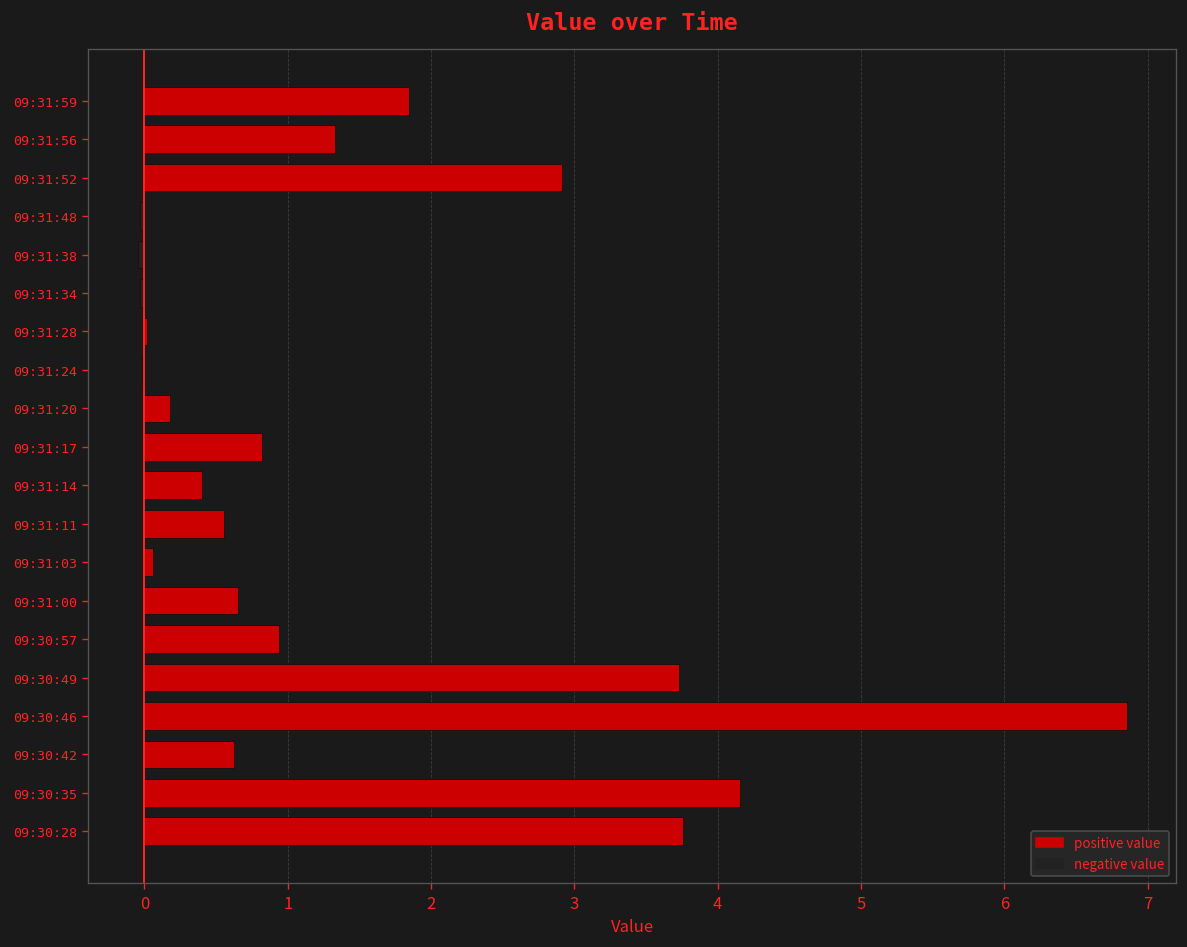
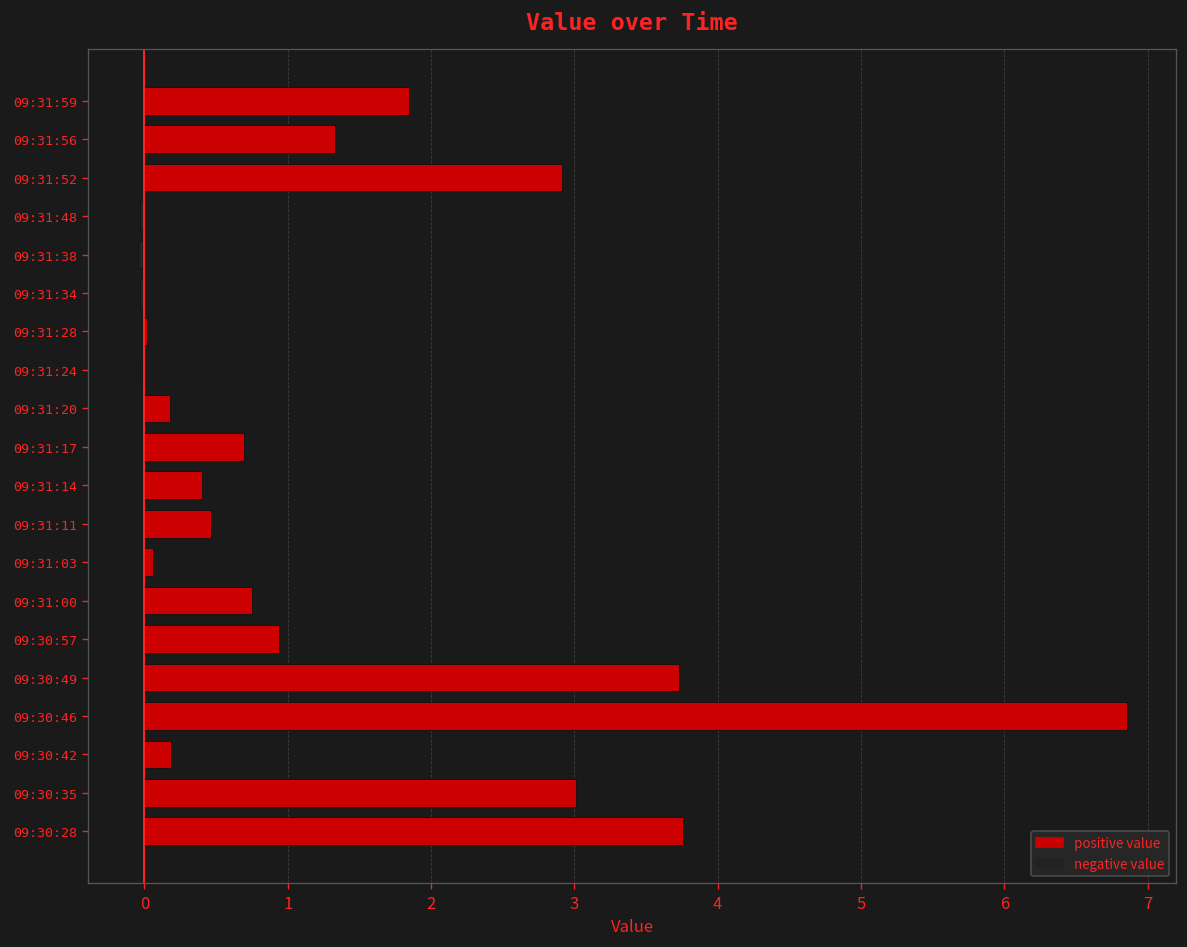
09:31:17: 0.82 -> 0.70
09:31:11: 0.56 -> 0.47
09:31:00: 0.65 -> 0.75
09:30:42: 0.63 -> 0.19
09:30:35: 4.15 -> 3.01
